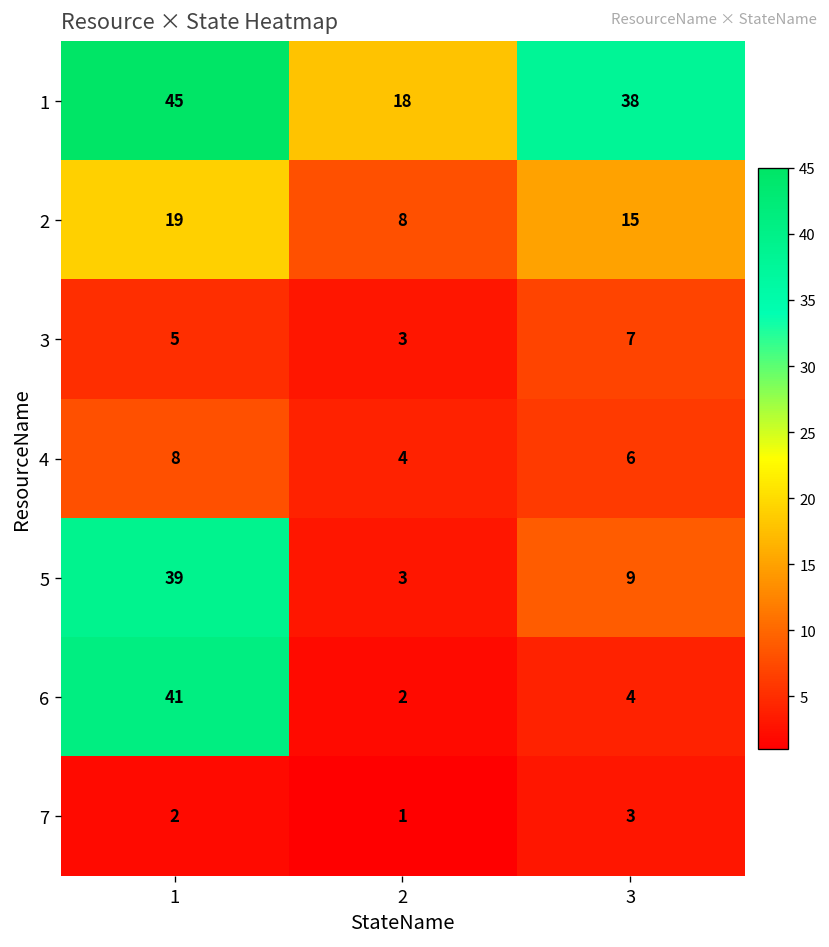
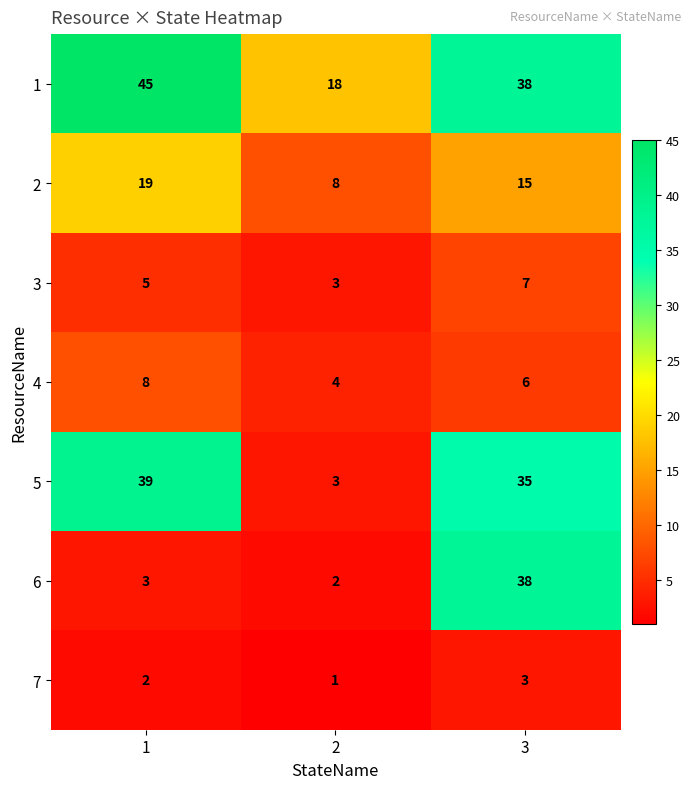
5, 3: 9 -> 35
6, 1: 41 -> 3
6, 3: 4 -> 38
